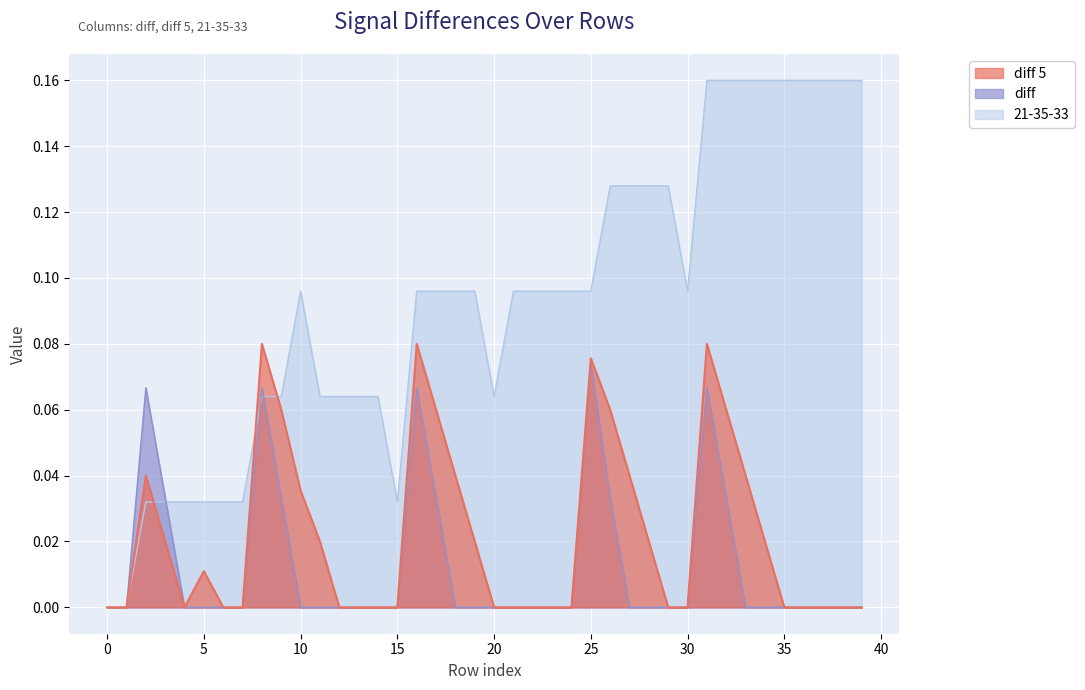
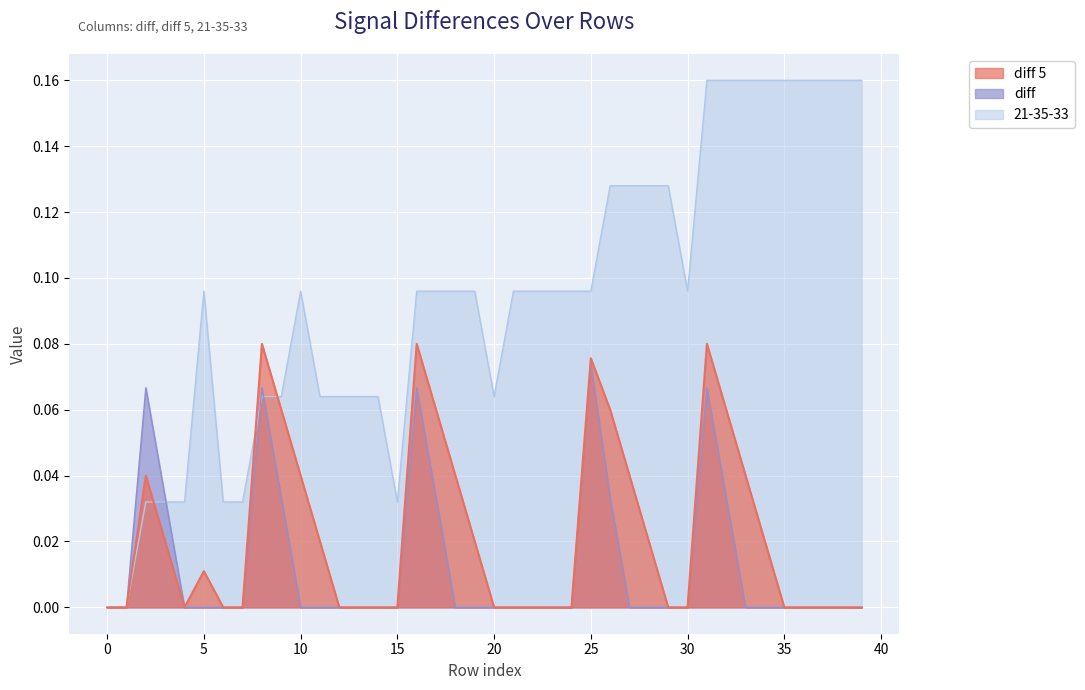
21-35-33, 5: 0.032 -> 0.096
diff 5, 10: 0.035 -> 0.040
